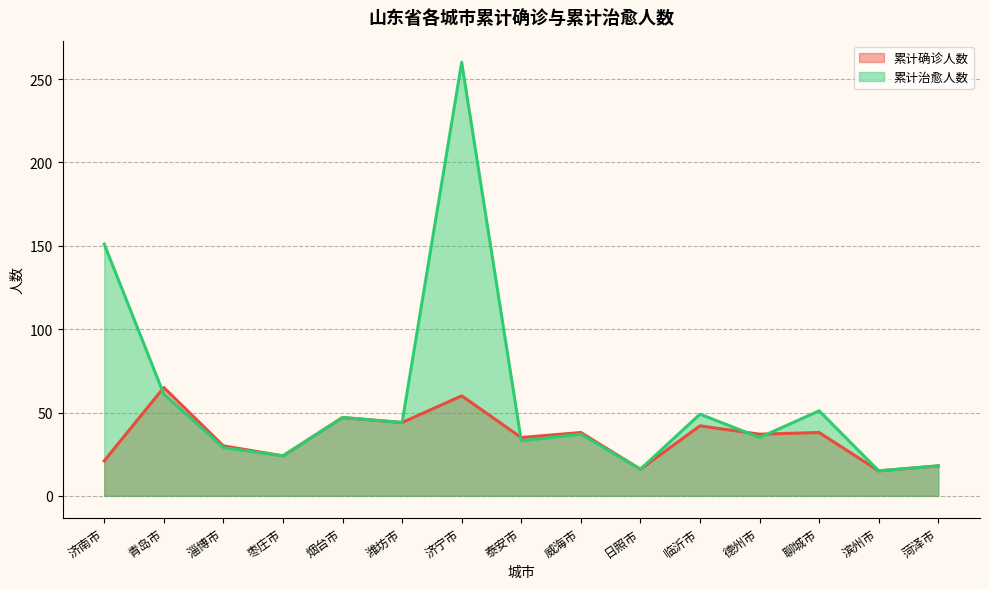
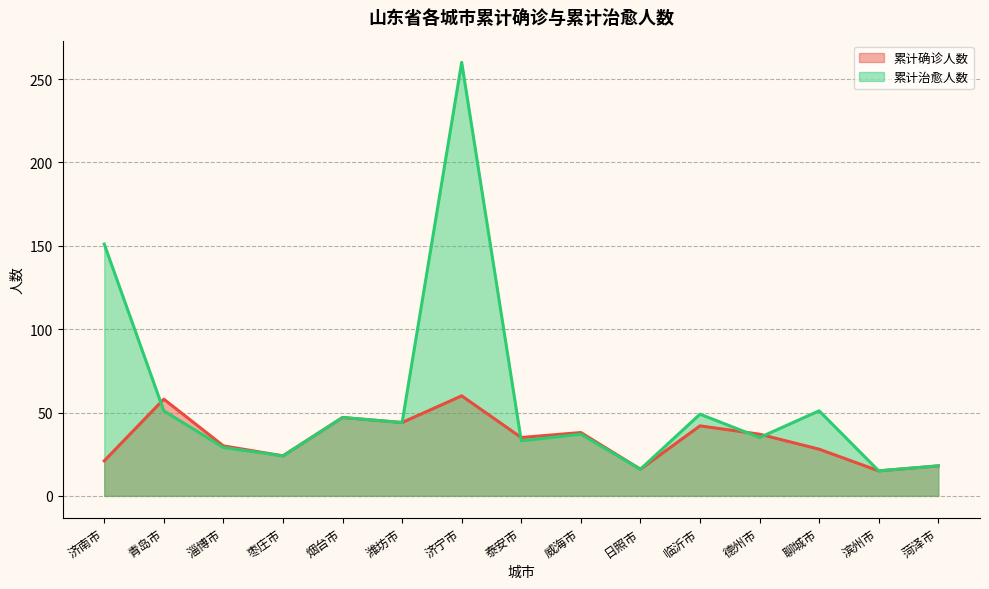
累计确诊人数, 青岛市: 65 -> 58
累计治愈人数, 青岛市: 61 -> 51
累计确诊人数, 聊城市: 38 -> 28
